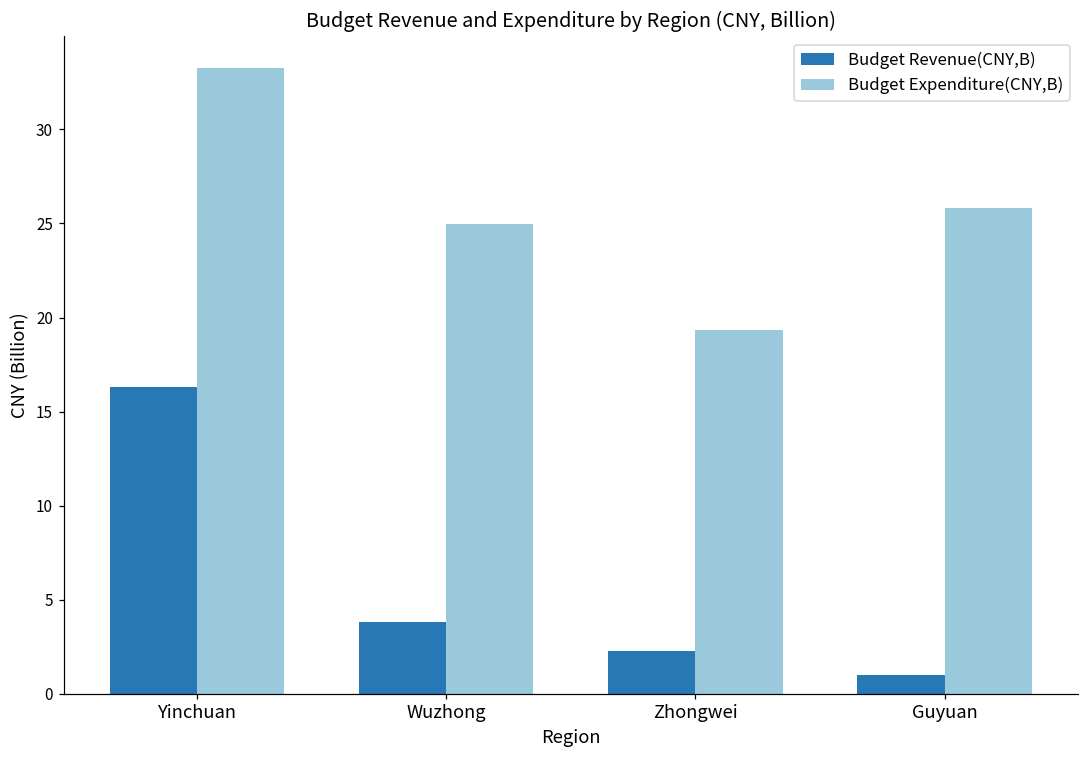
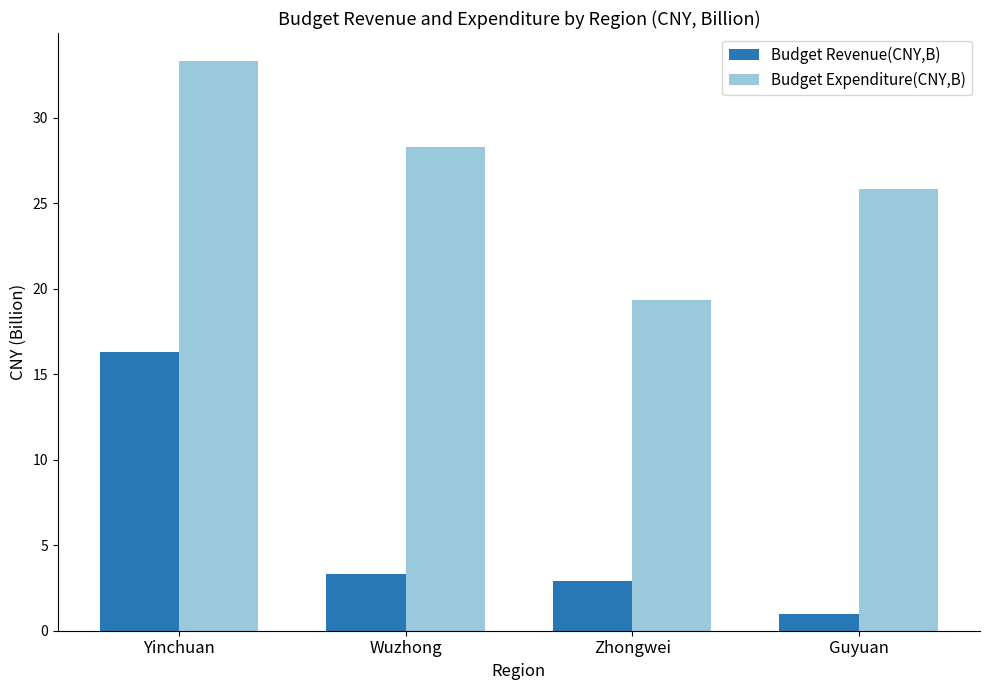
Budget Revenue(CNY,B), Wuzhong: 3.8 -> 3.3
Budget Expenditure(CNY,B), Wuzhong: 25.0 -> 28.3
Budget Revenue(CNY,B), Zhongwei: 2.3 -> 2.9
